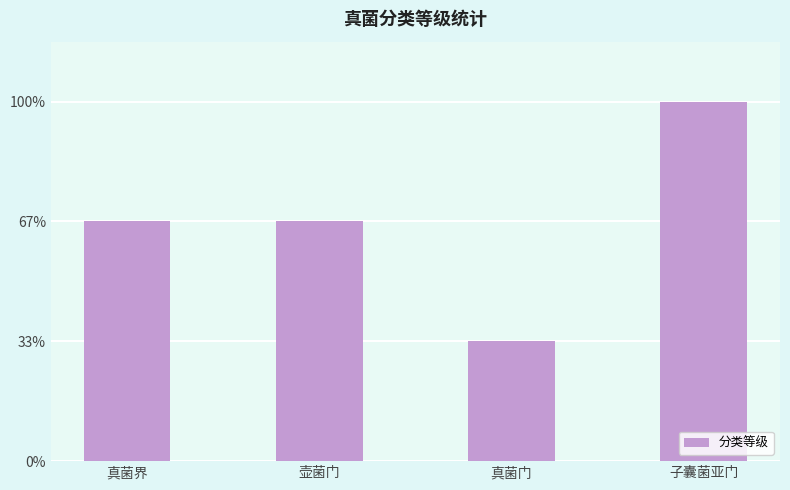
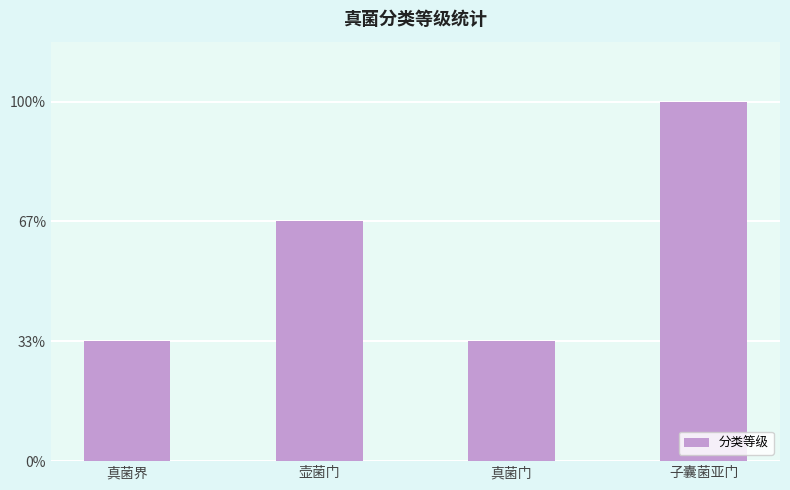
真菌界: 67% -> 33%
